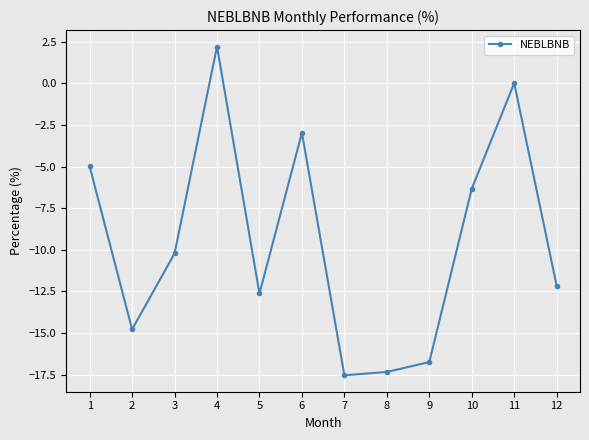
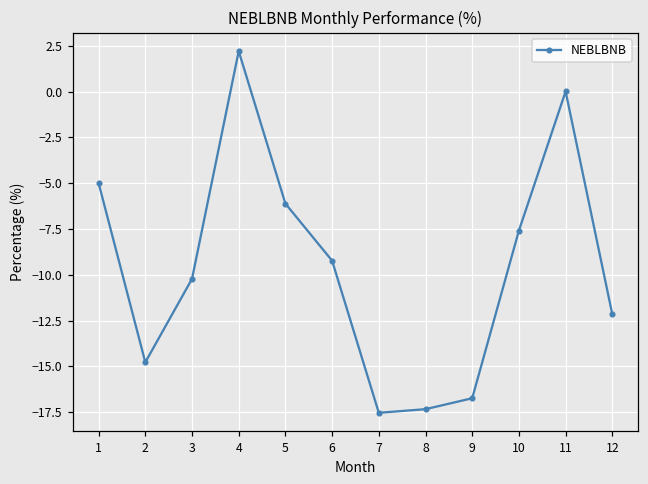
5: -12.6 -> -6.1
6: -3.0 -> -9.2
10: -6.3 -> -7.6
